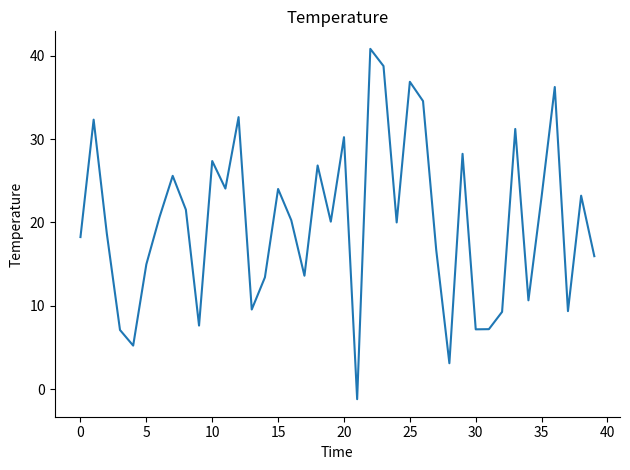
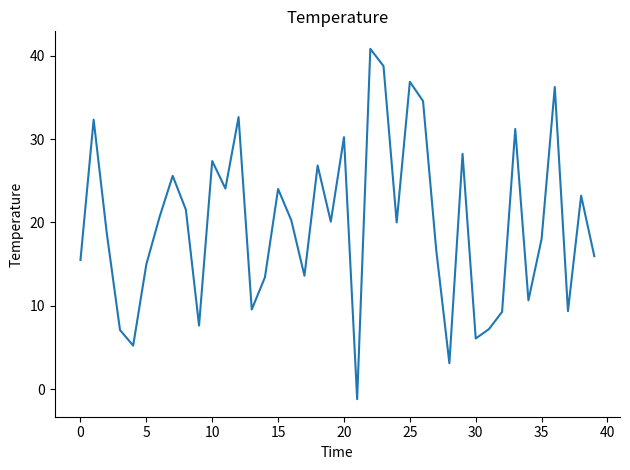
0: 18 -> 15
30: 7 -> 6
35: 23 -> 18
